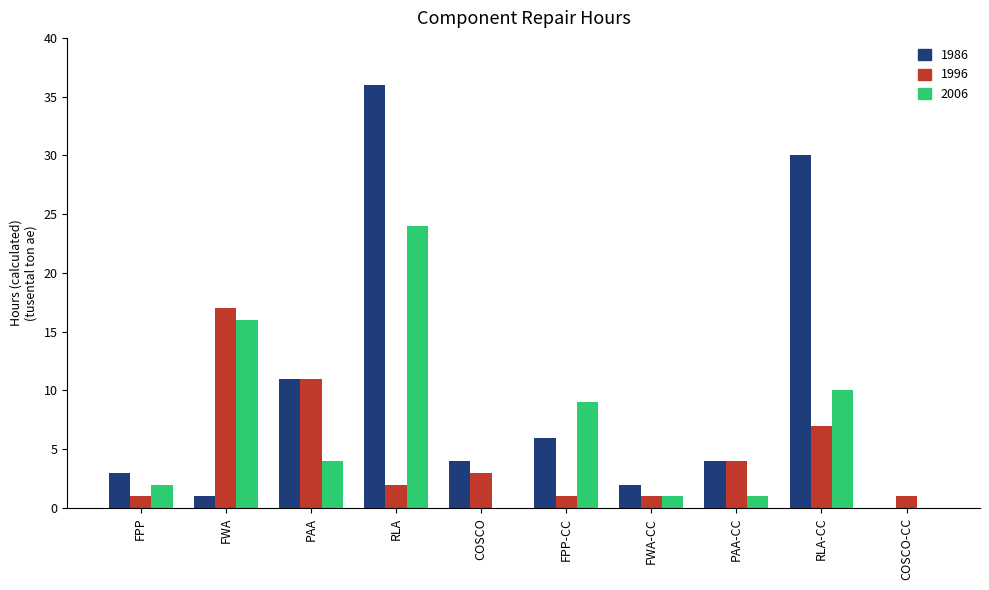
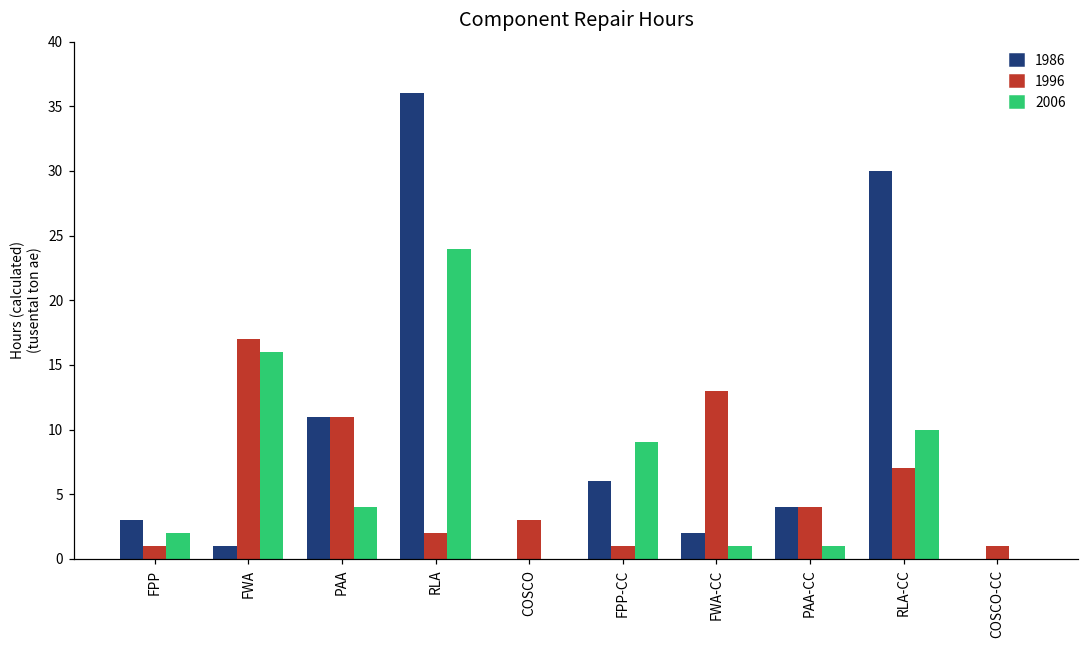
1986, COSCO: 4 -> 0
1996, FWA-CC: 1 -> 13
